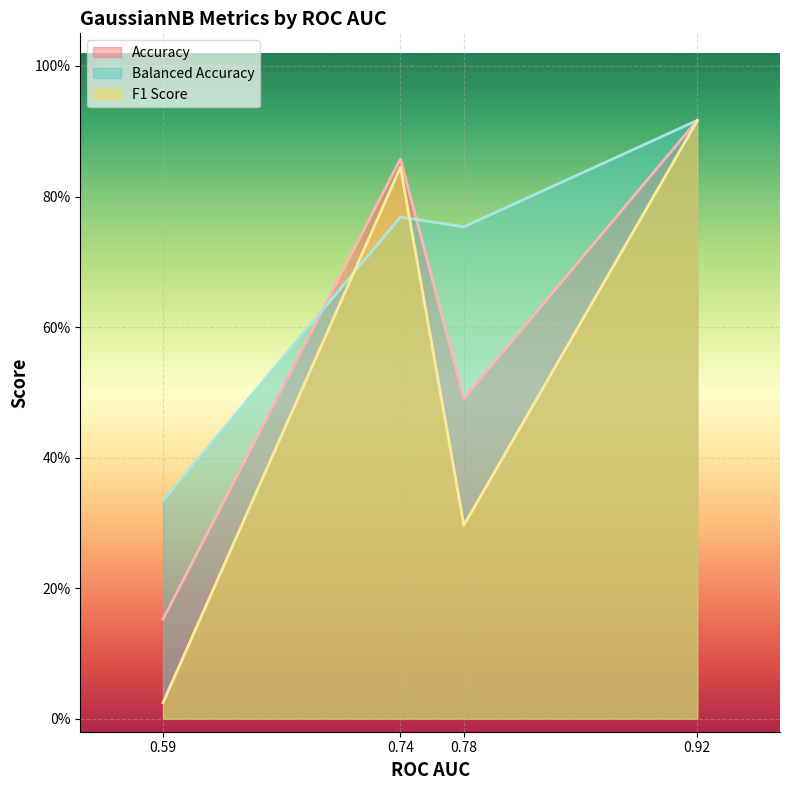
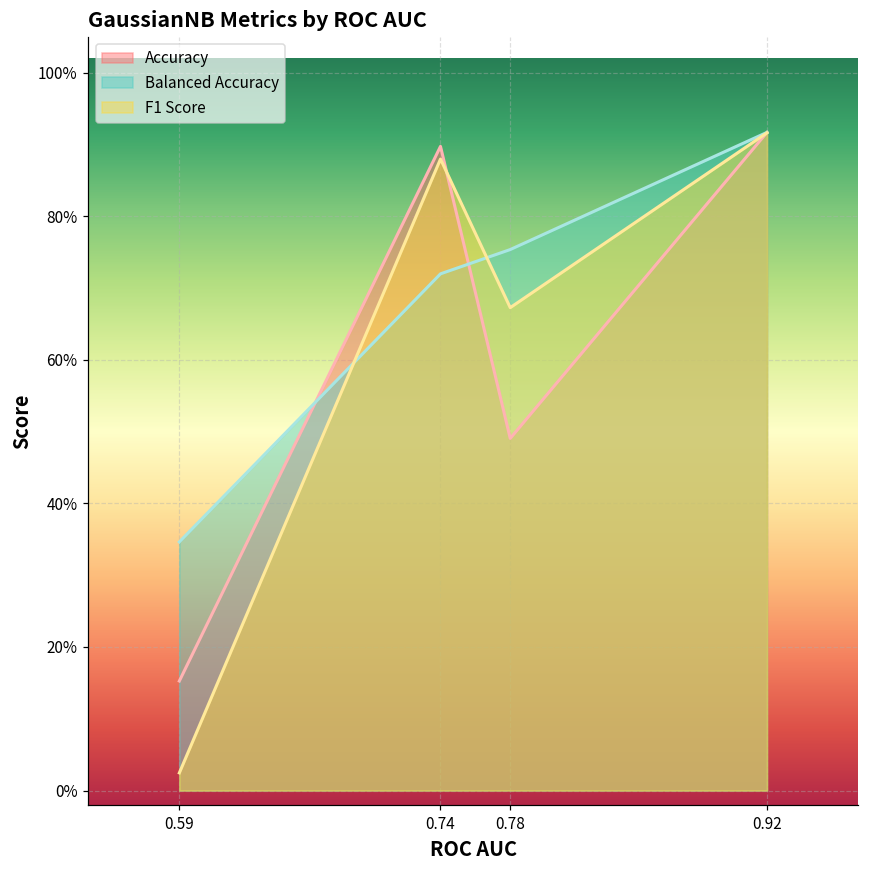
Balanced Accuracy, 0.59: 33% -> 35%
Accuracy, 0.74: 86% -> 90%
Balanced Accuracy, 0.74: 77% -> 72%
F1 Score, 0.74: 84% -> 88%
F1 Score, 0.78: 30% -> 67%
